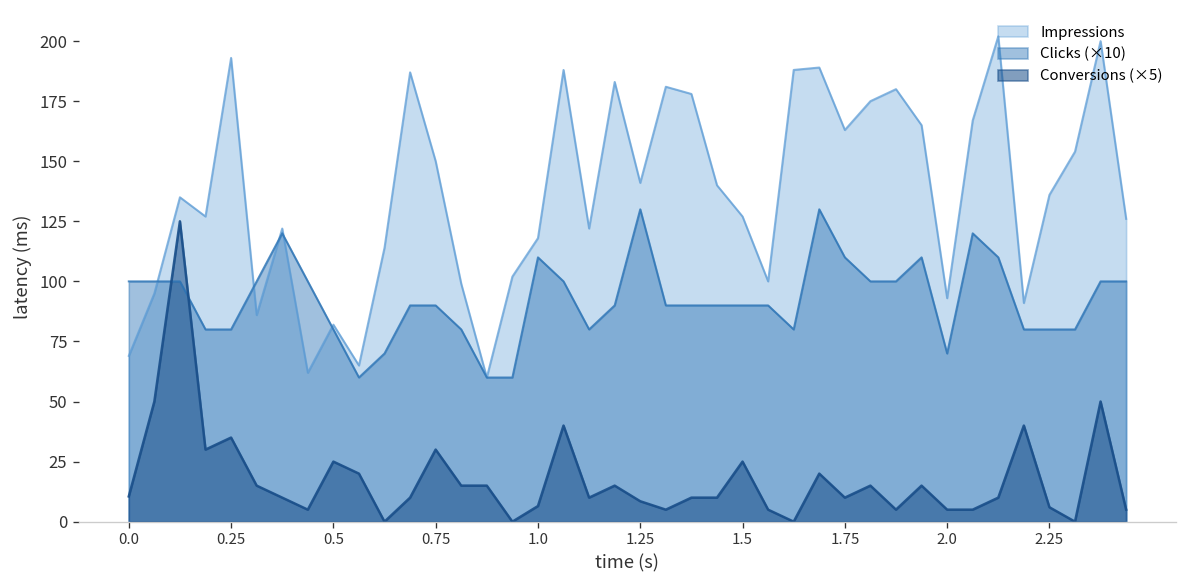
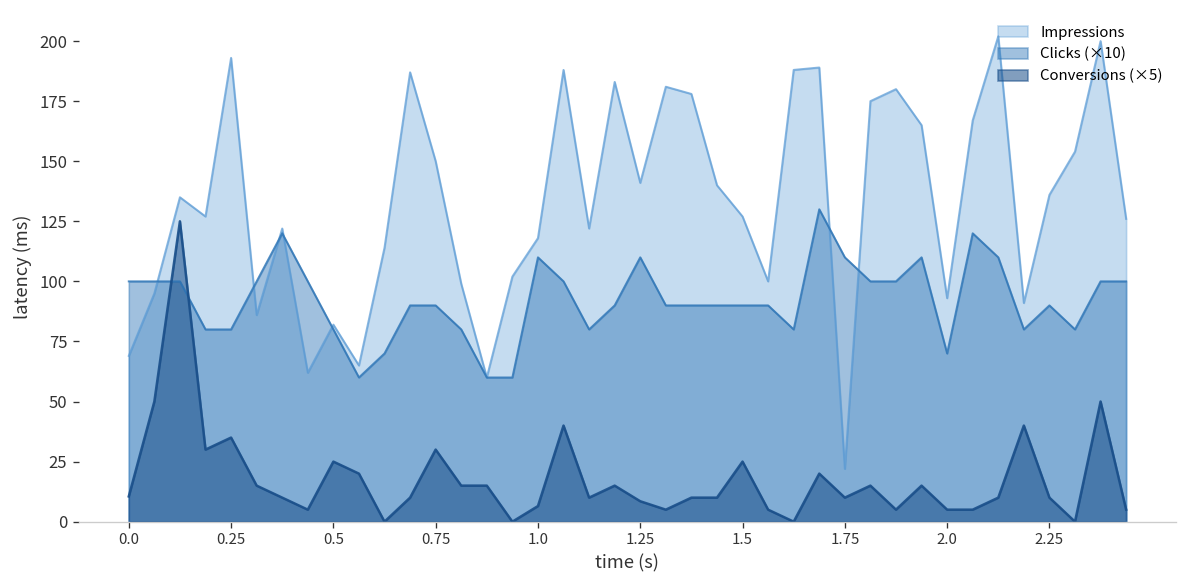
Clicks (×10), 1.25: 130 -> 110
Impressions, 1.75: 163 -> 22
Clicks (×10), 2.25: 80 -> 90
Conversions (×5), 2.25: 6 -> 10
